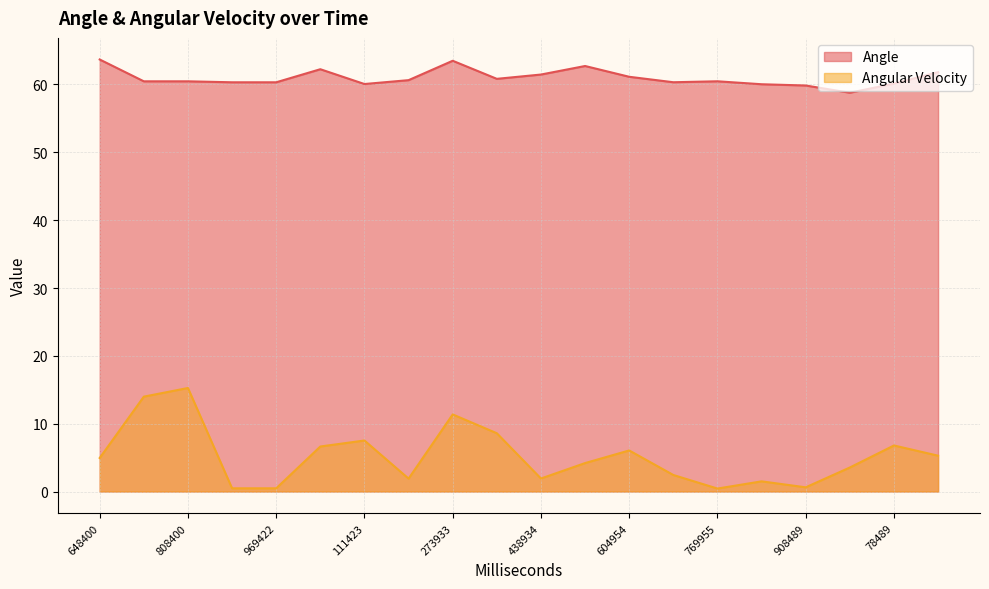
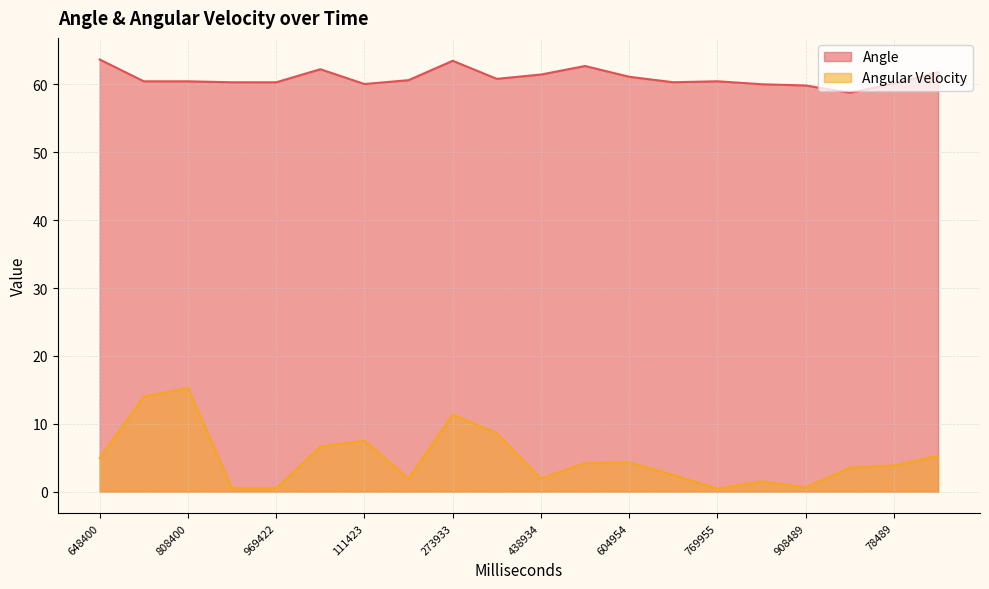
Angular Velocity, 604954: 6 -> 4
Angular Velocity, 78489: 7 -> 4
